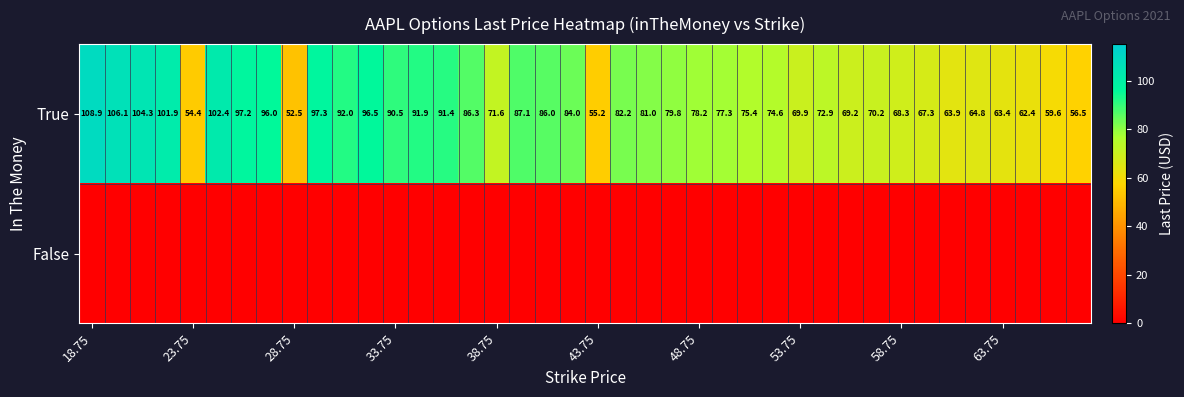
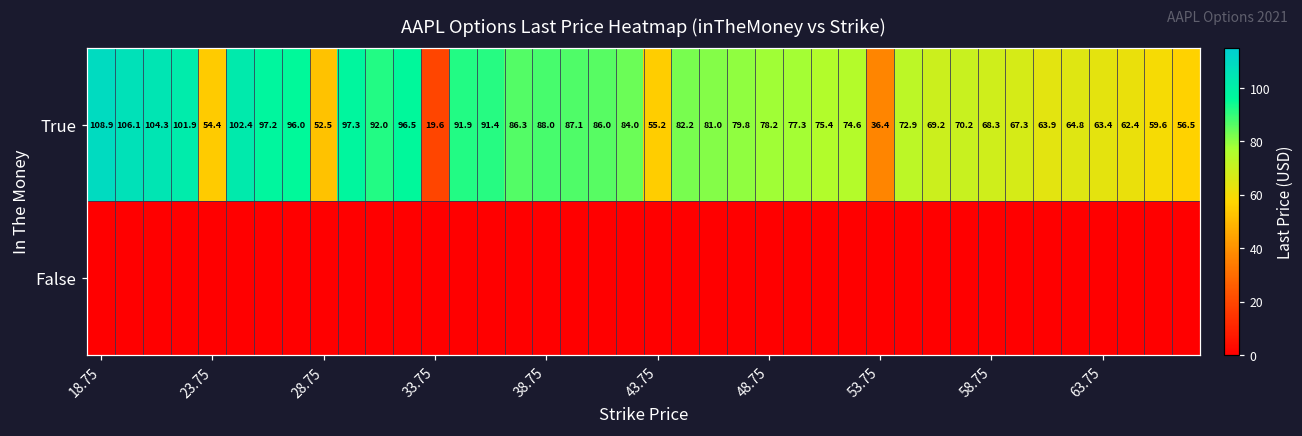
True, 33.75: 90.5 -> 19.6
True, 38.75: 71.6 -> 88.0
True, 53.75: 69.9 -> 36.4
